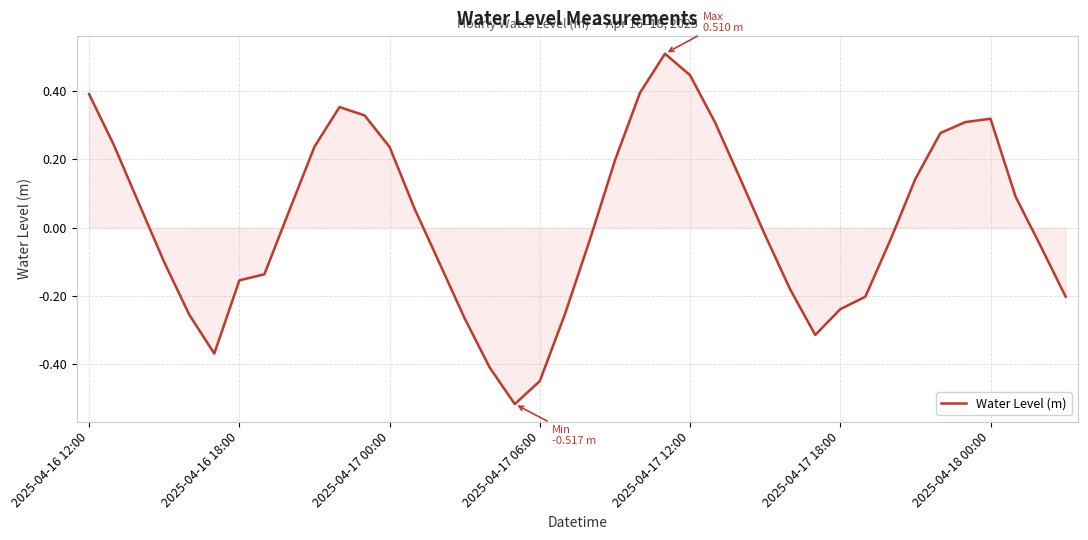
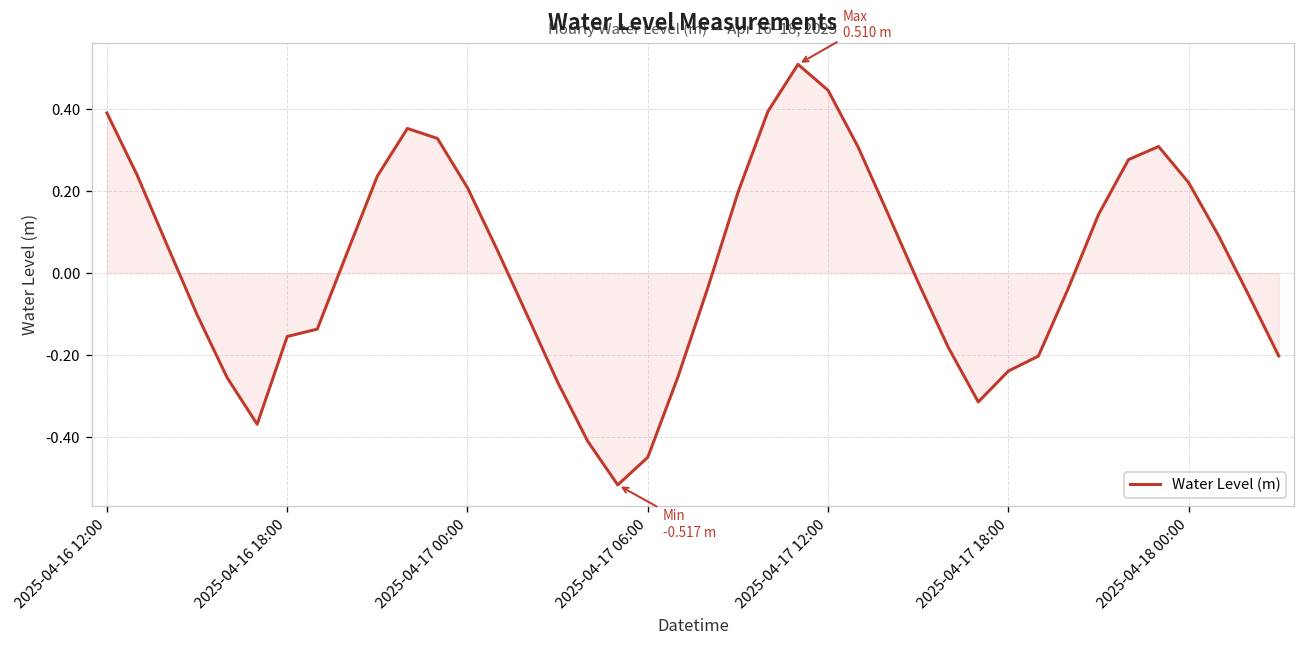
Water Level (m), 2025-04-17 00:00: 0.24 -> 0.21
Water Level (m), 2025-04-18 00:00: 0.32 -> 0.22
